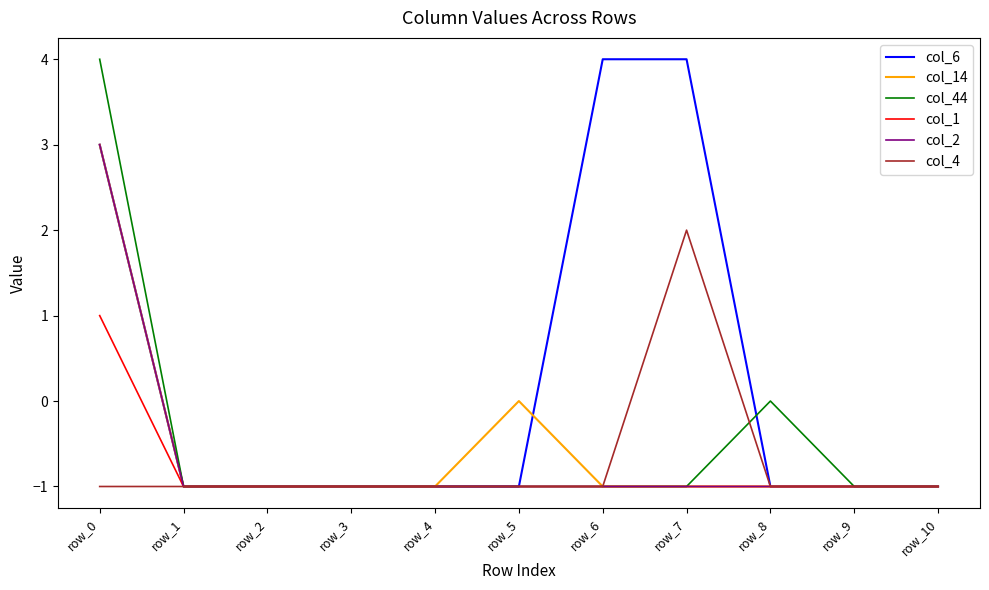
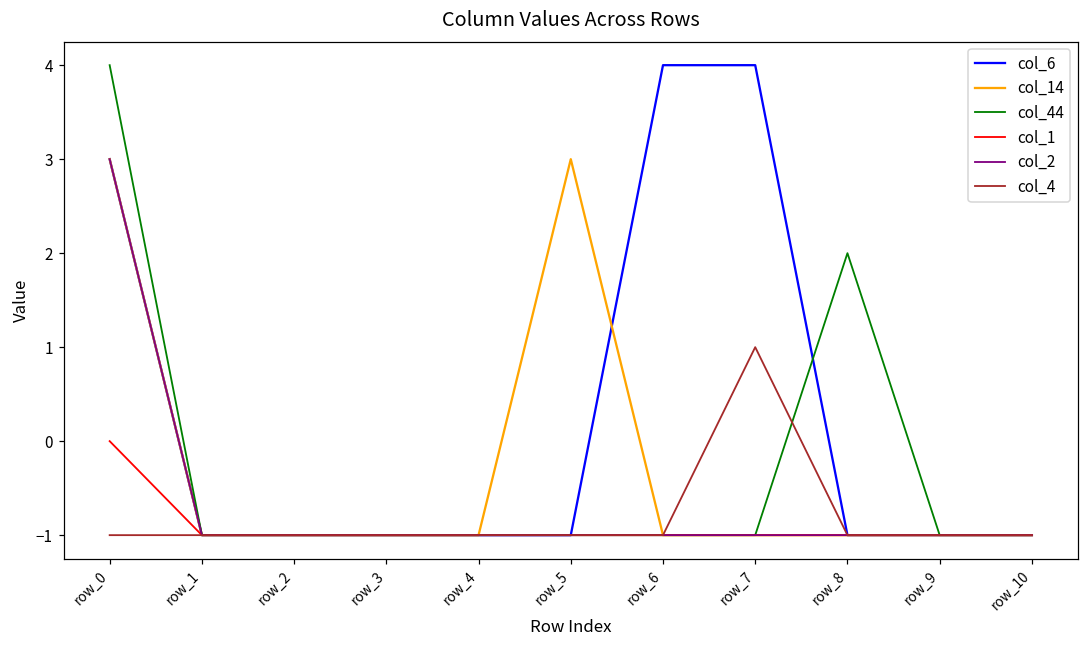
col_1, row_0: 1 -> 0
col_14, row_5: 0 -> 3
col_4, row_7: 2 -> 1
col_44, row_8: 0 -> 2
